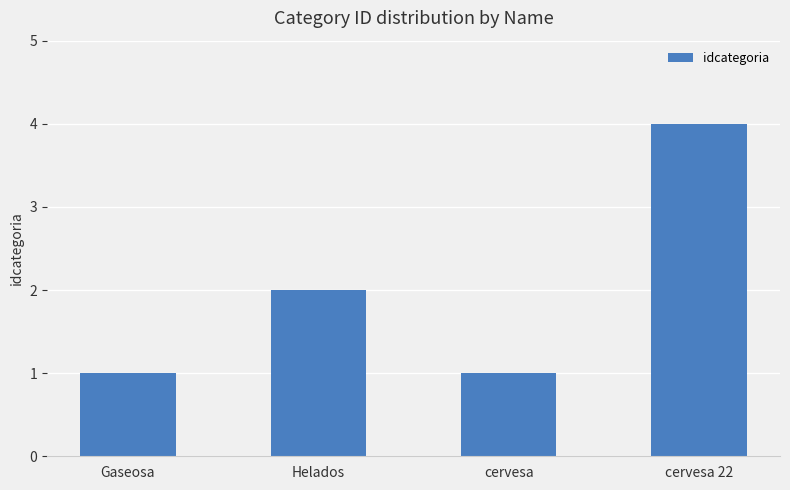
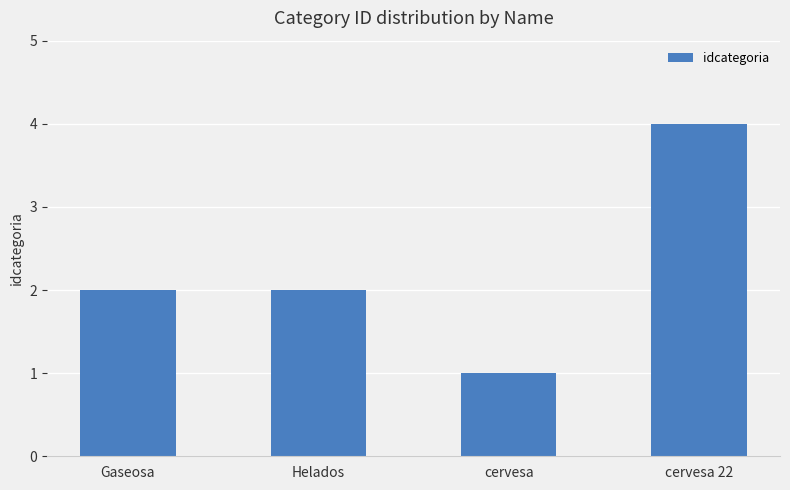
Gaseosa: 1 -> 2
